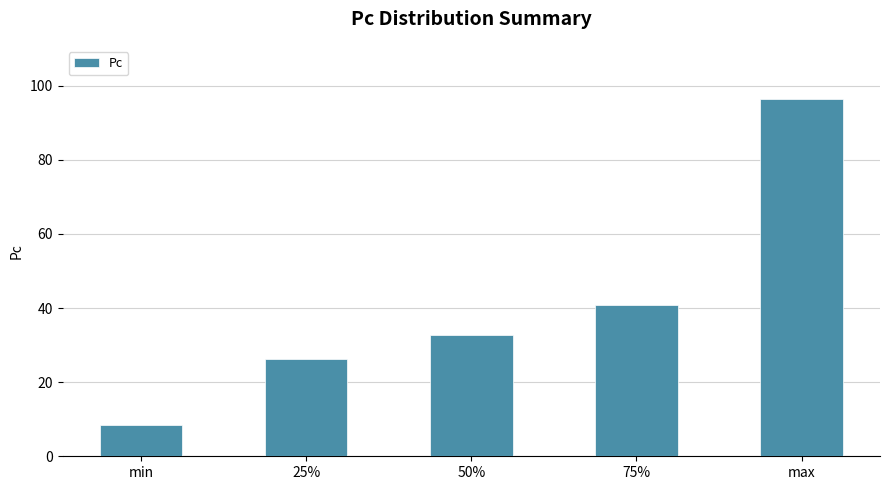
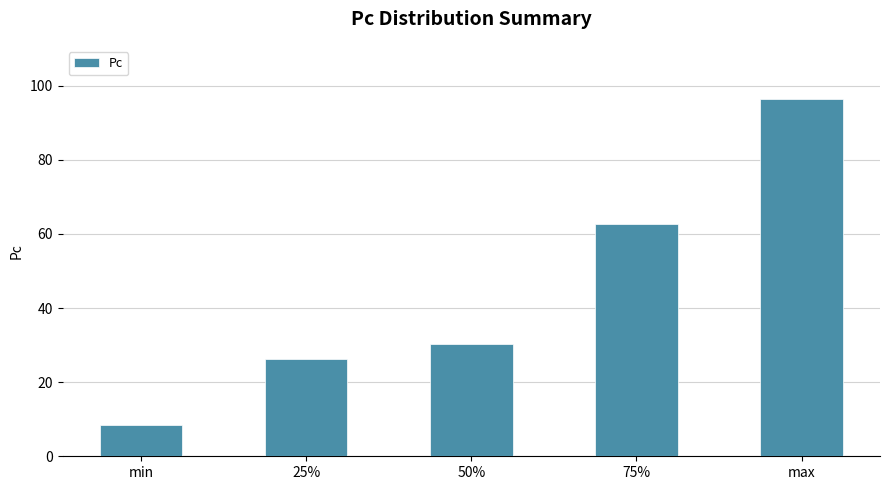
50%: 33 -> 30
75%: 41 -> 63
